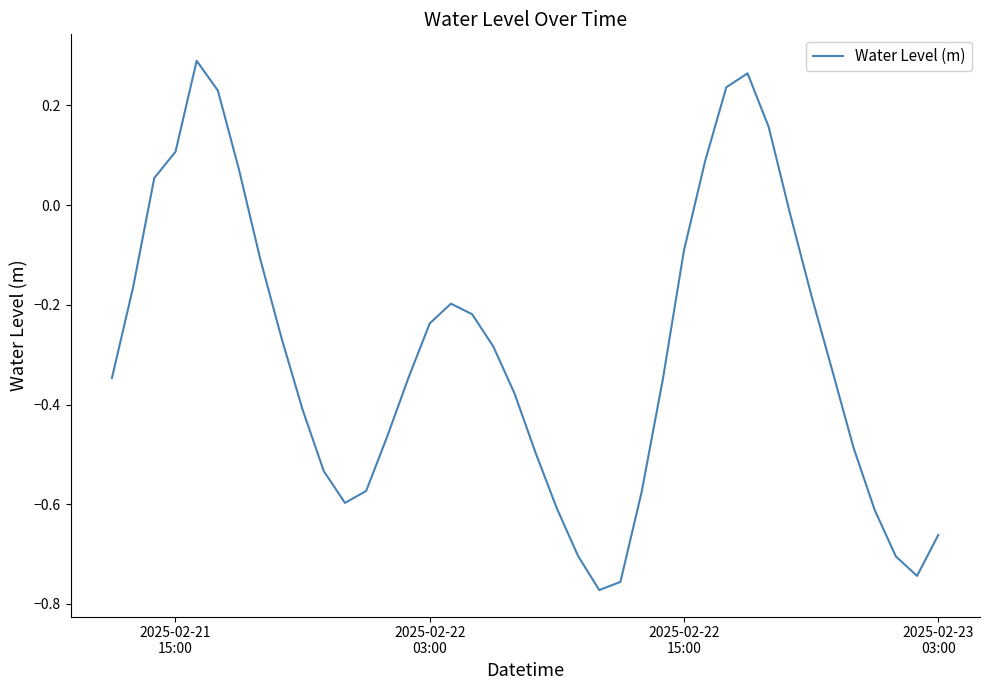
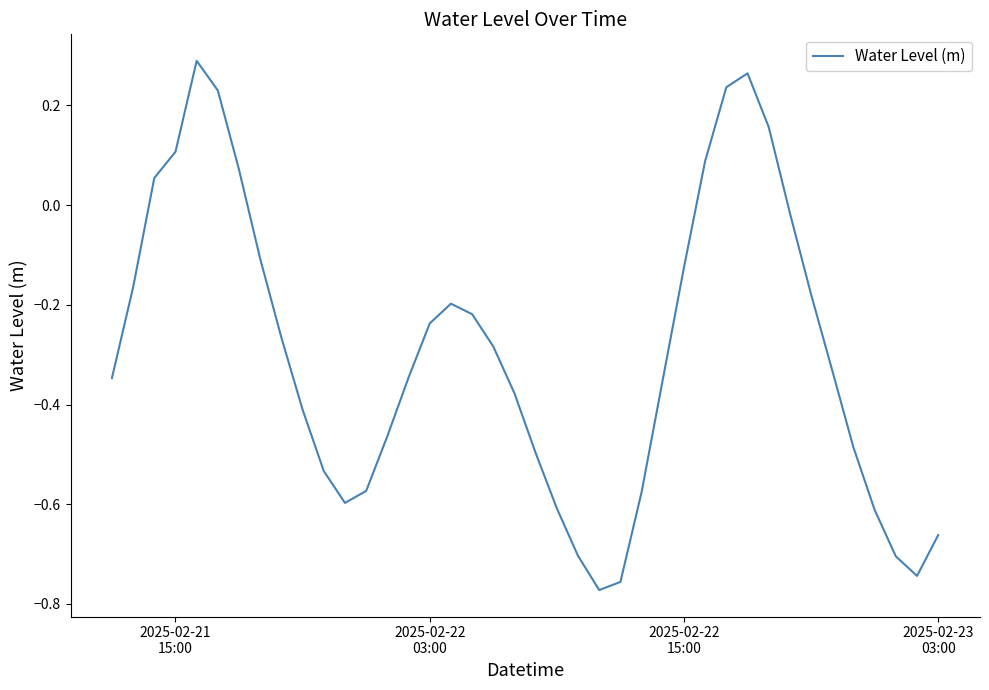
2025-02-22 15:00: -0.09 -> -0.12
